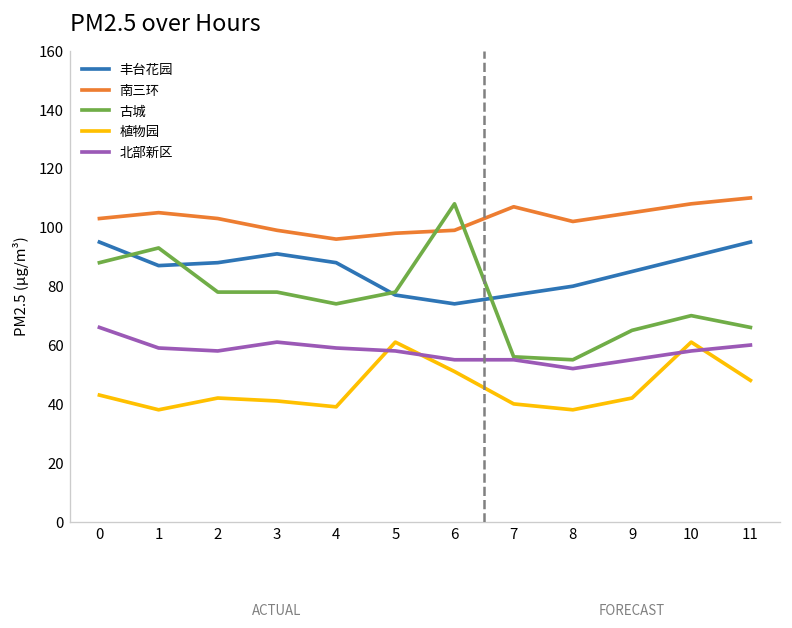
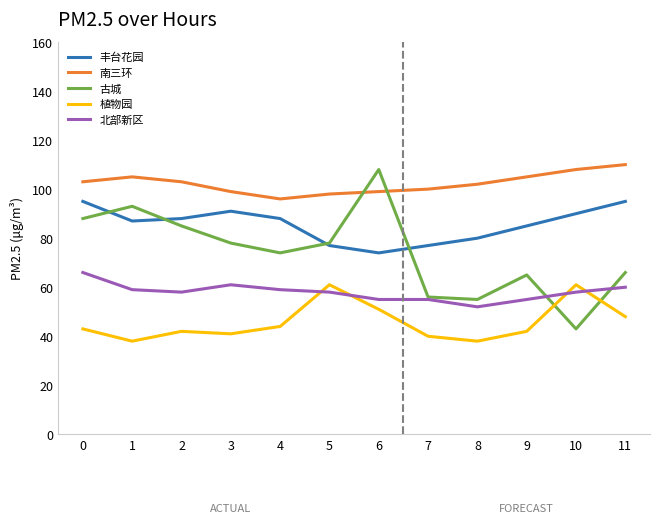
古城, 2: 78 -> 85
植物园, 4: 39 -> 44
南三环, 7: 107 -> 100
古城, 10: 70 -> 43
